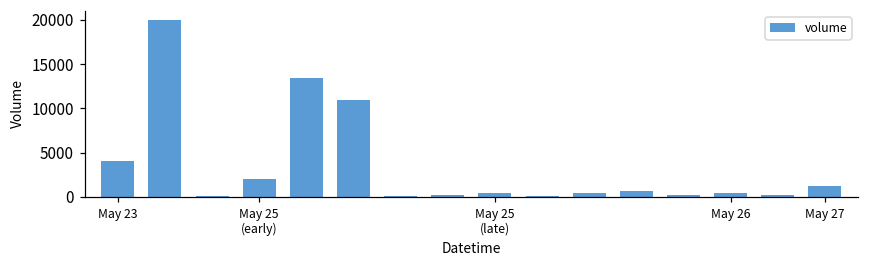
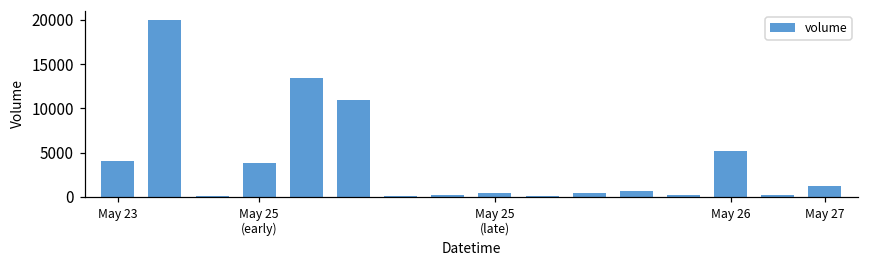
May 25 (early): 2000 -> 4000
May 26: 0 -> 5000
